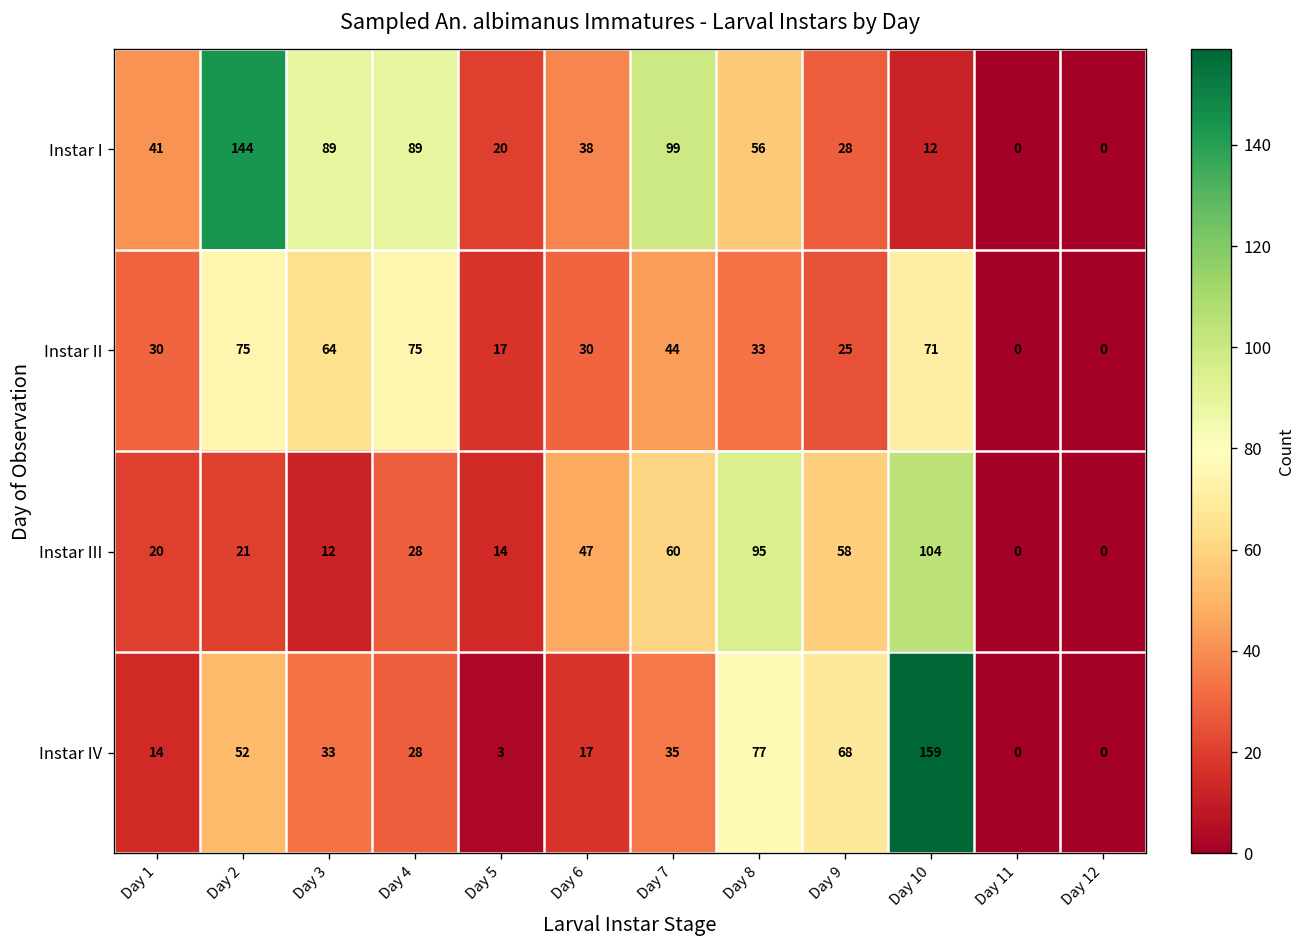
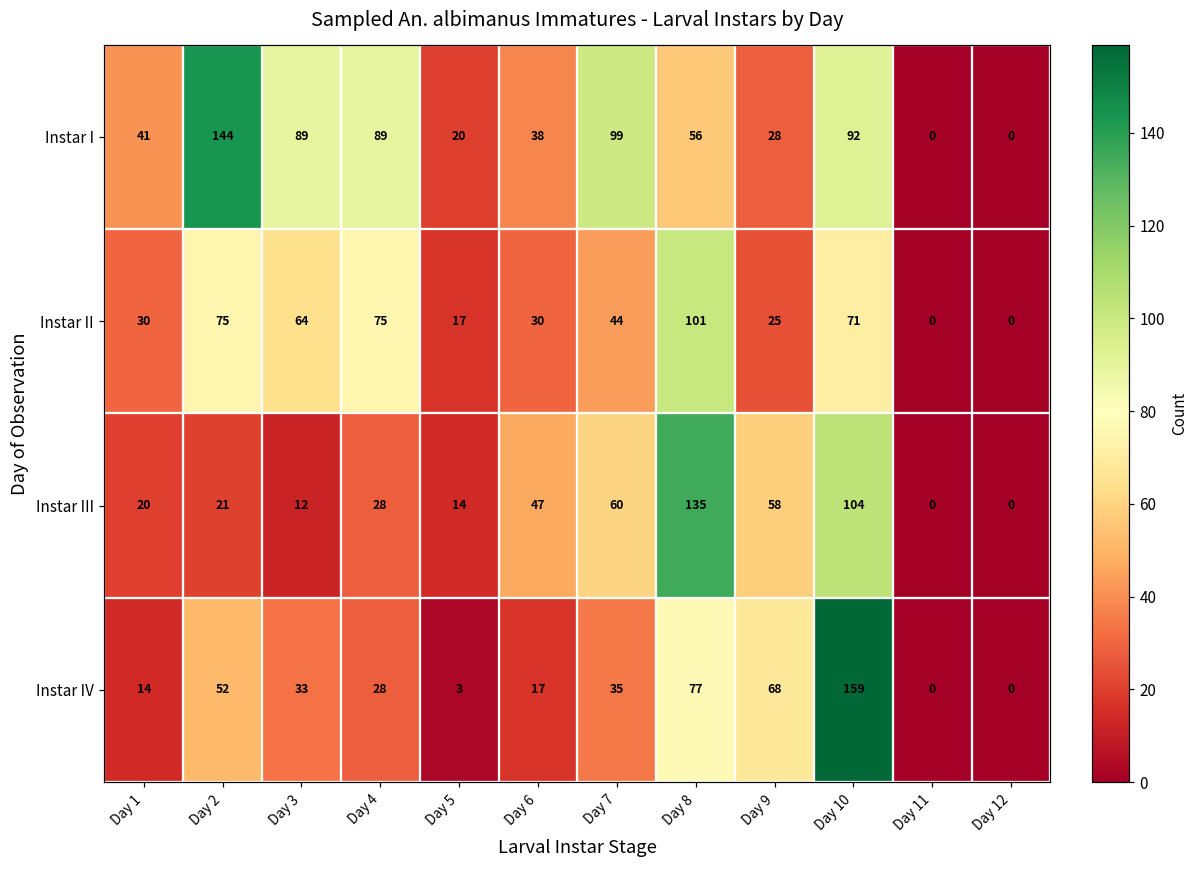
Instar I, Day 10: 12 -> 92
Instar II, Day 8: 33 -> 101
Instar III, Day 8: 95 -> 135
